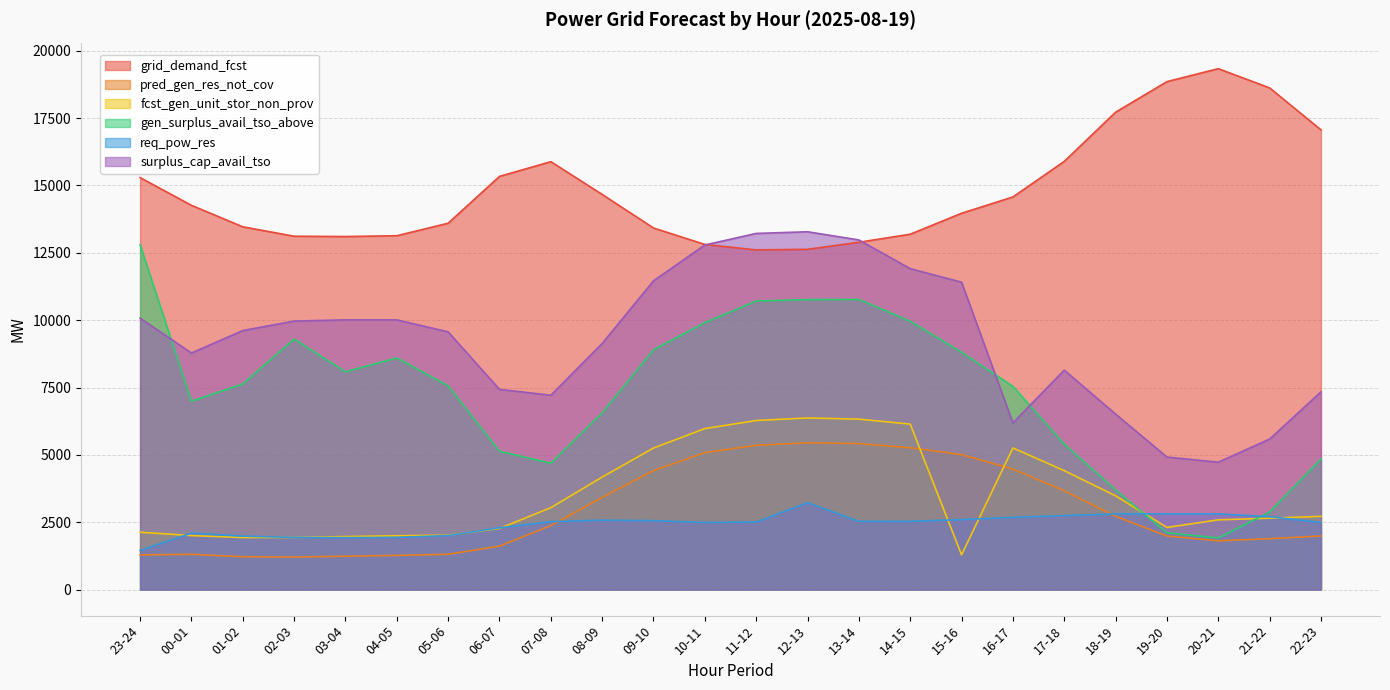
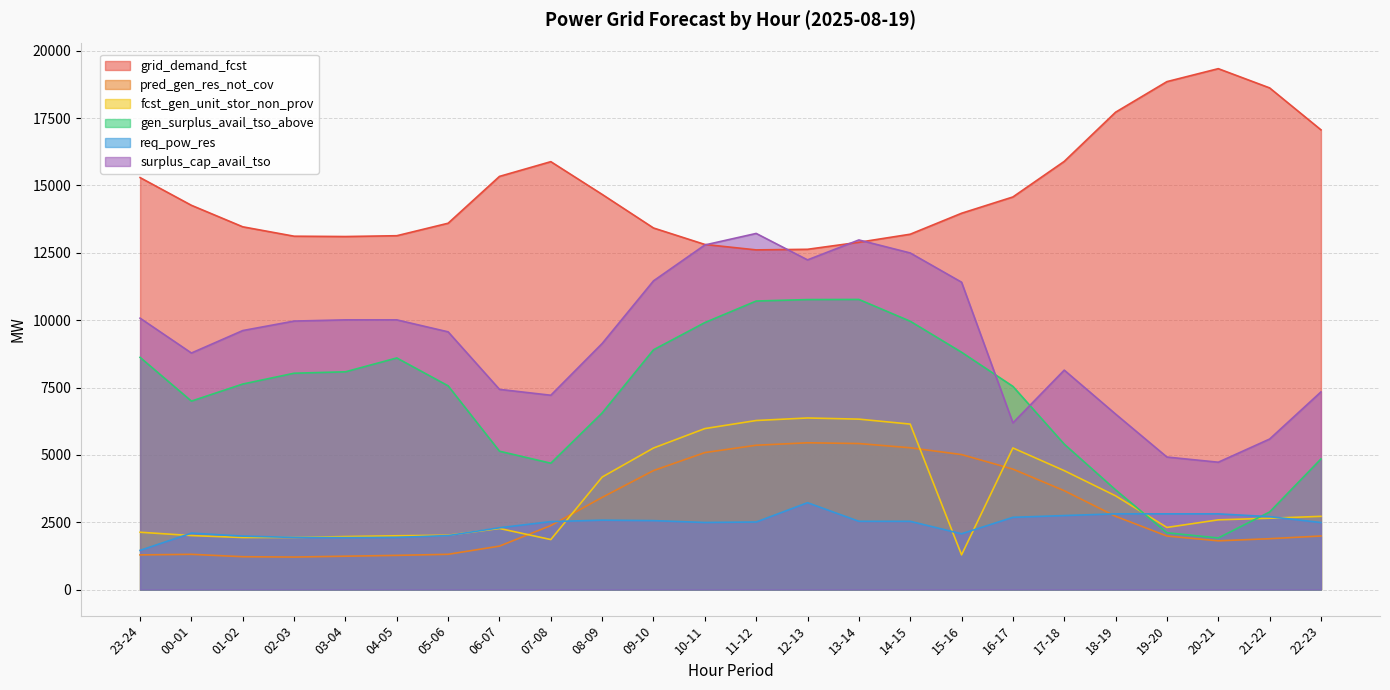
gen_surplus_avail_tso_above, 23-24: 12800 -> 8600
gen_surplus_avail_tso_above, 02-03: 9300 -> 8000
fcst_gen_unit_stor_non_prov, 07-08: 3000 -> 1900
surplus_cap_avail_tso, 12-13: 13300 -> 12200
surplus_cap_avail_tso, 14-15: 11900 -> 12500
req_pow_res, 15-16: 2600 -> 2100
